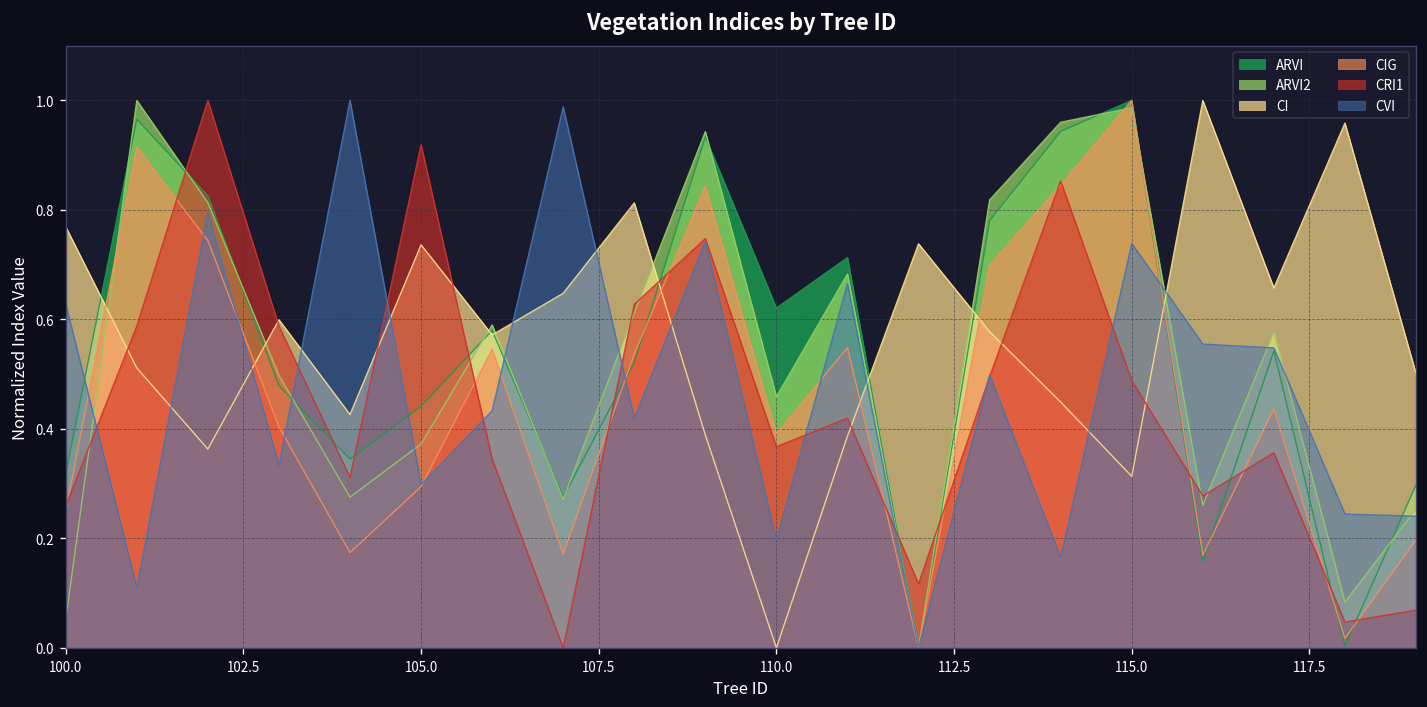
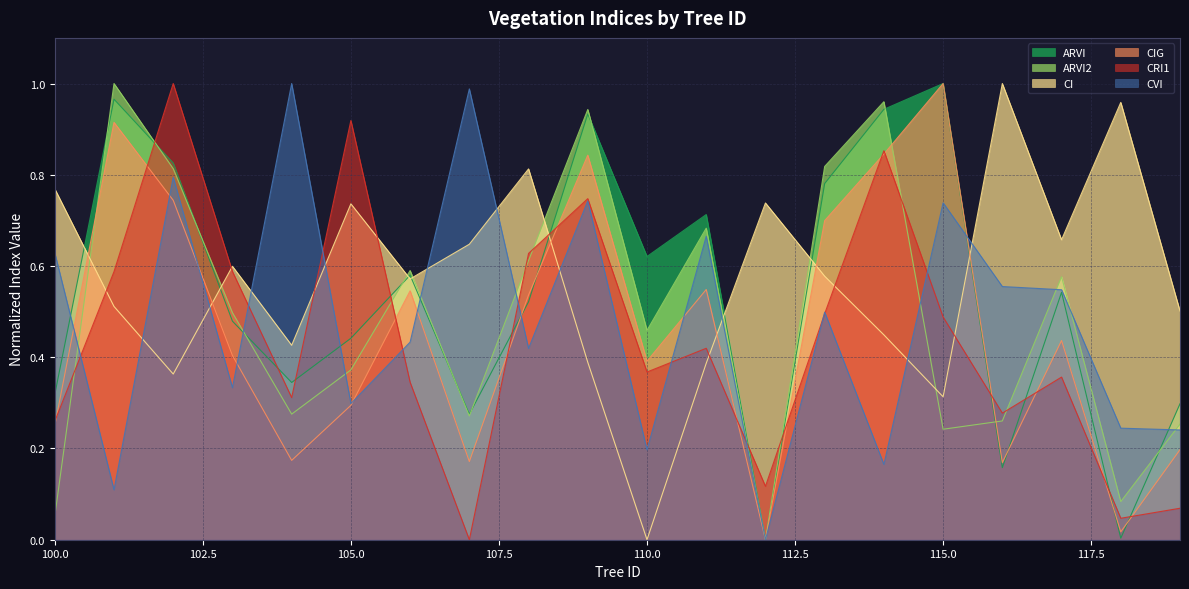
ARVI2, 115.0: 0.99 -> 0.24
